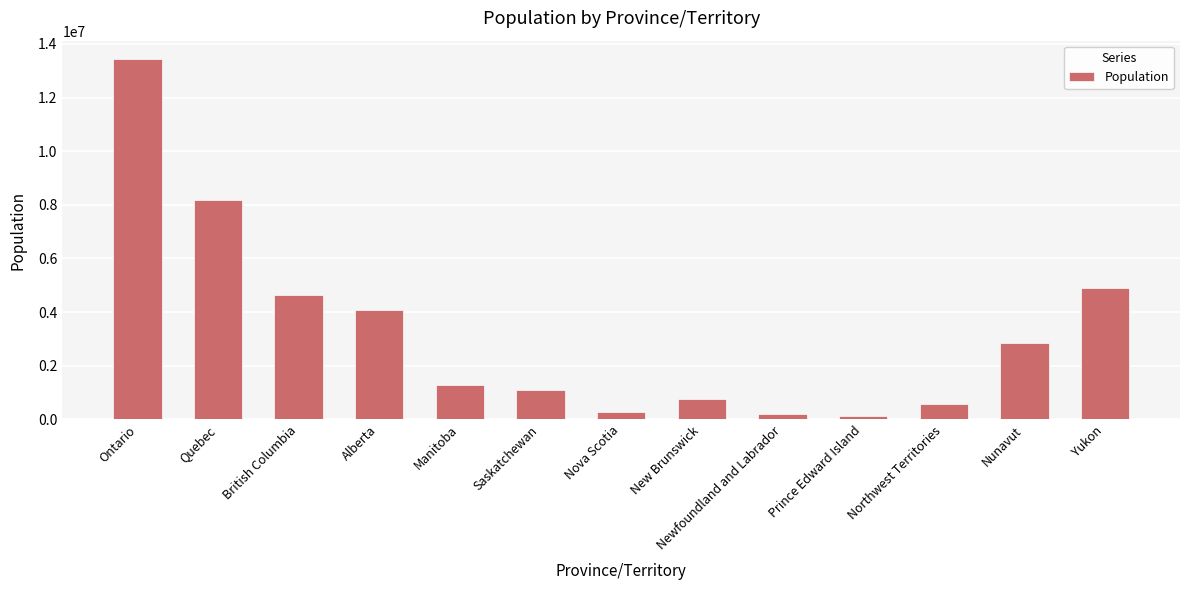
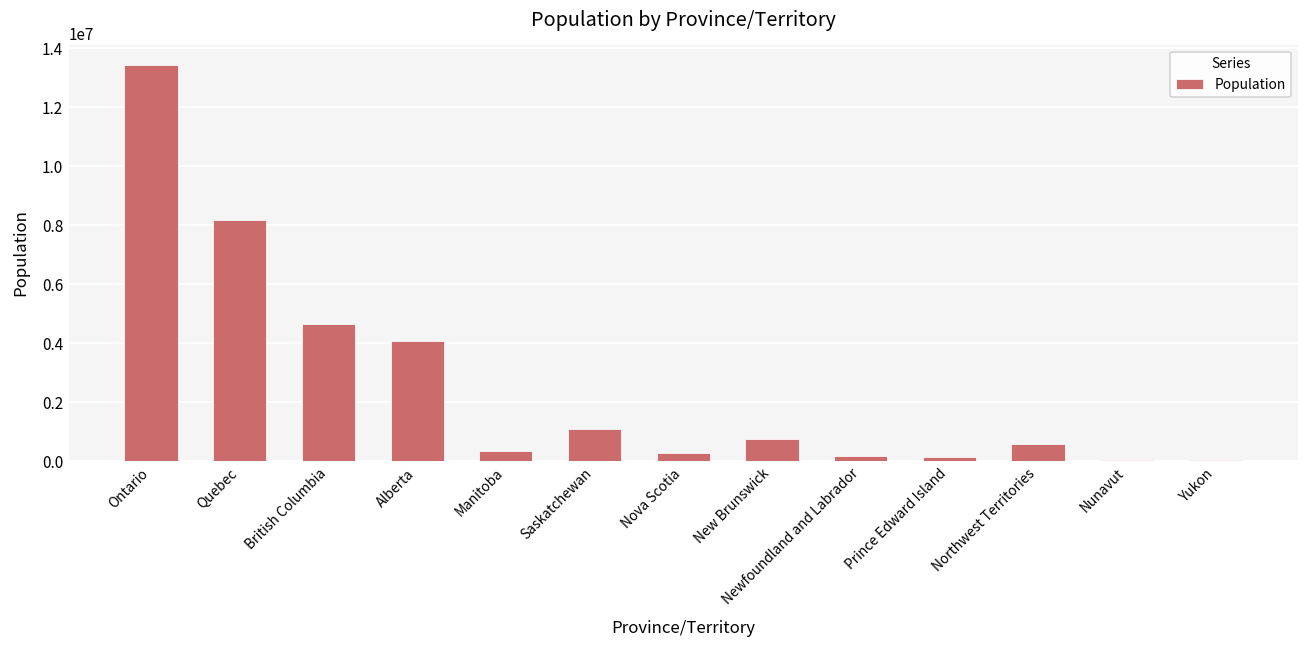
Manitoba: 1300000 -> 400000
Nunavut: 2800000 -> 0
Yukon: 4900000 -> 0
